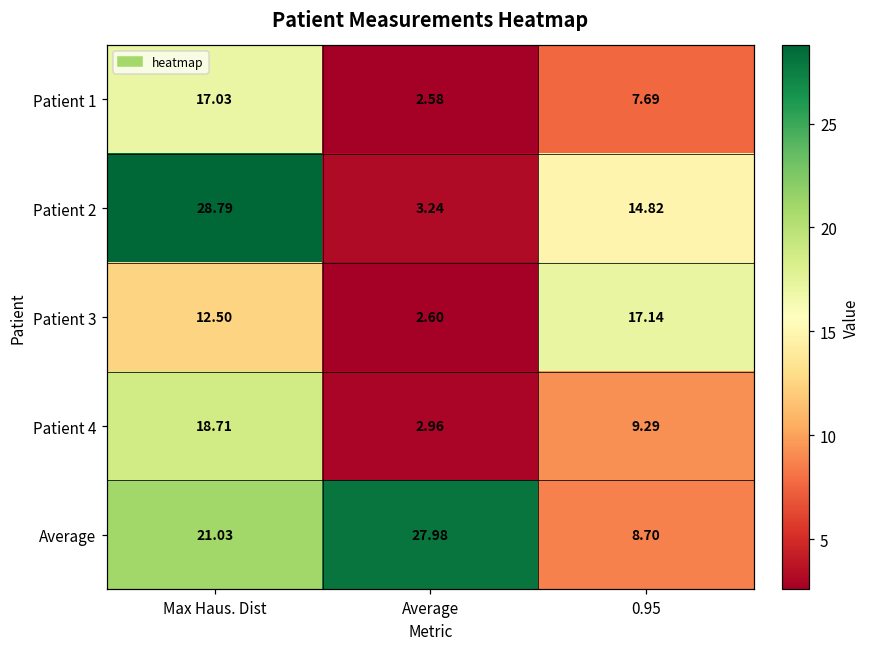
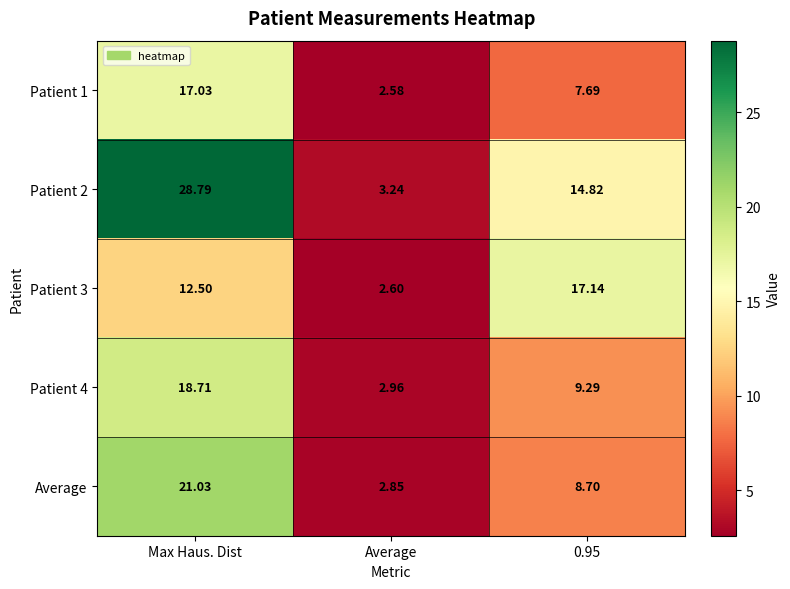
Average, Average: 27.98 -> 2.85
